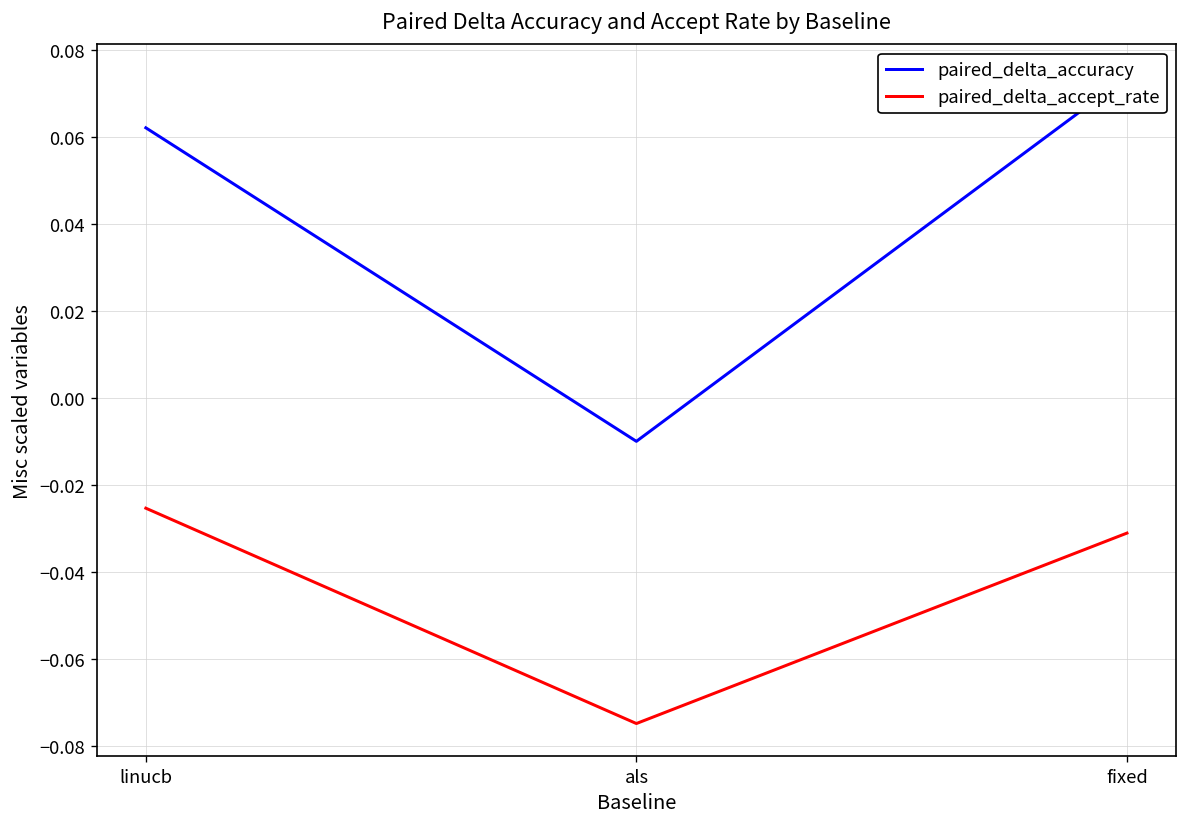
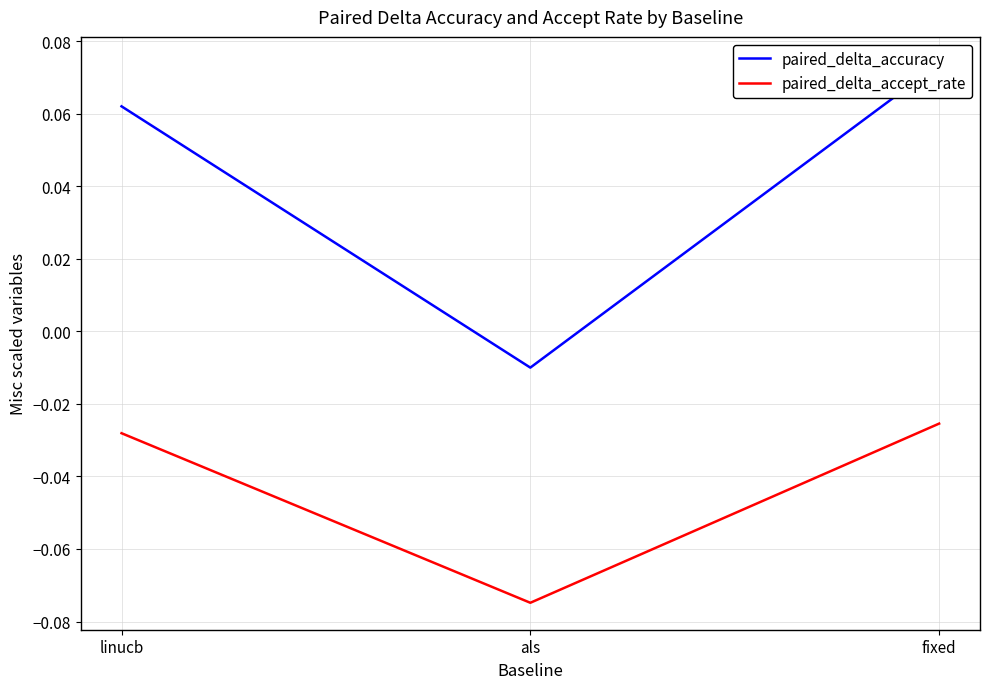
paired_delta_accept_rate, linucb: -0.025 -> -0.028
paired_delta_accept_rate, fixed: -0.031 -> -0.025
